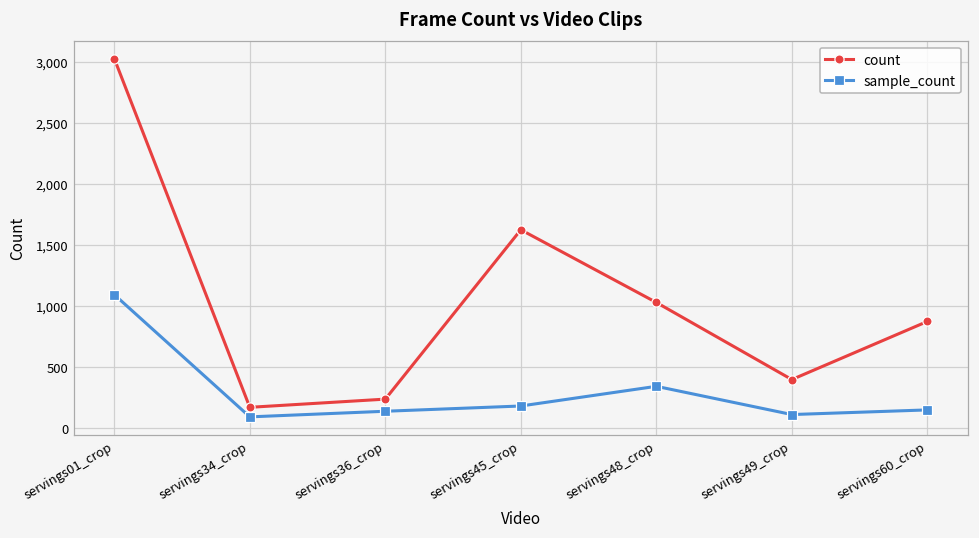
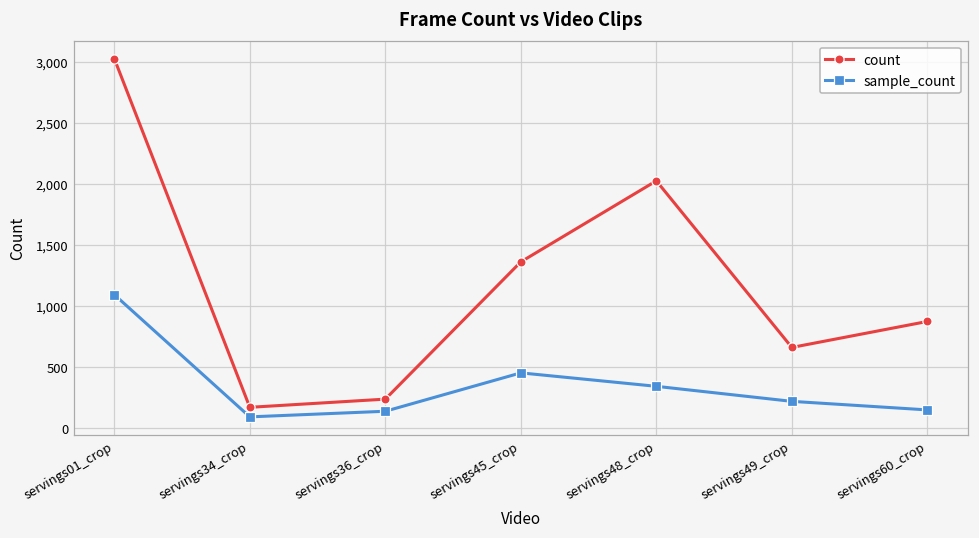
count, servings45_crop: 1,620 -> 1,360
sample_count, servings45_crop: 180 -> 450
count, servings48_crop: 1,030 -> 2,020
count, servings49_crop: 400 -> 660
sample_count, servings49_crop: 110 -> 220
